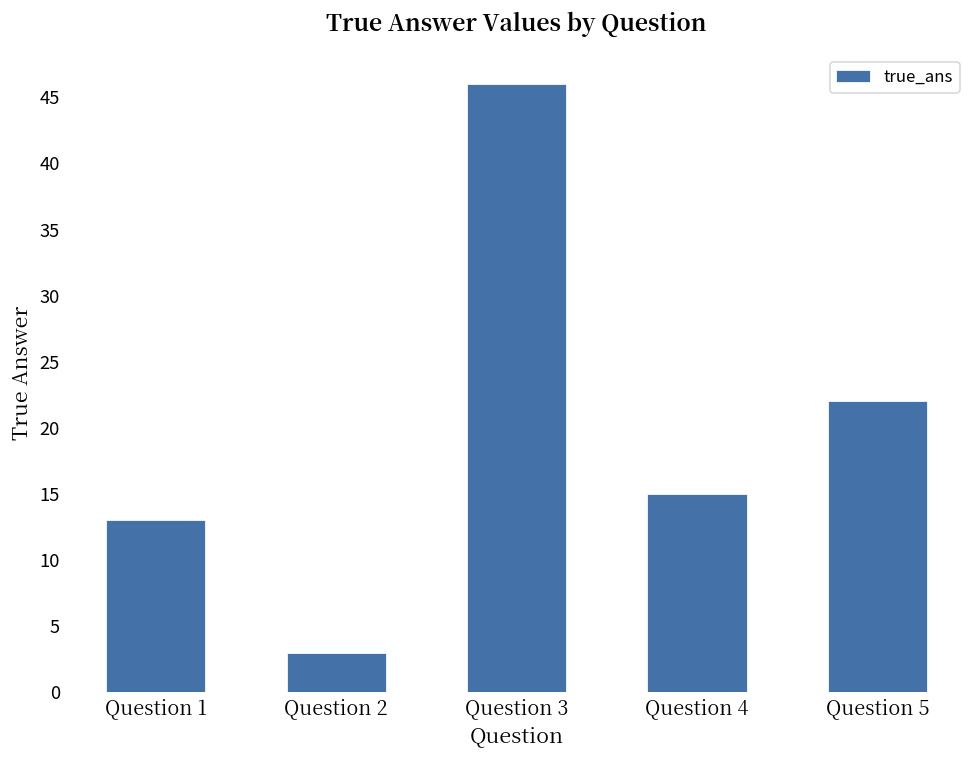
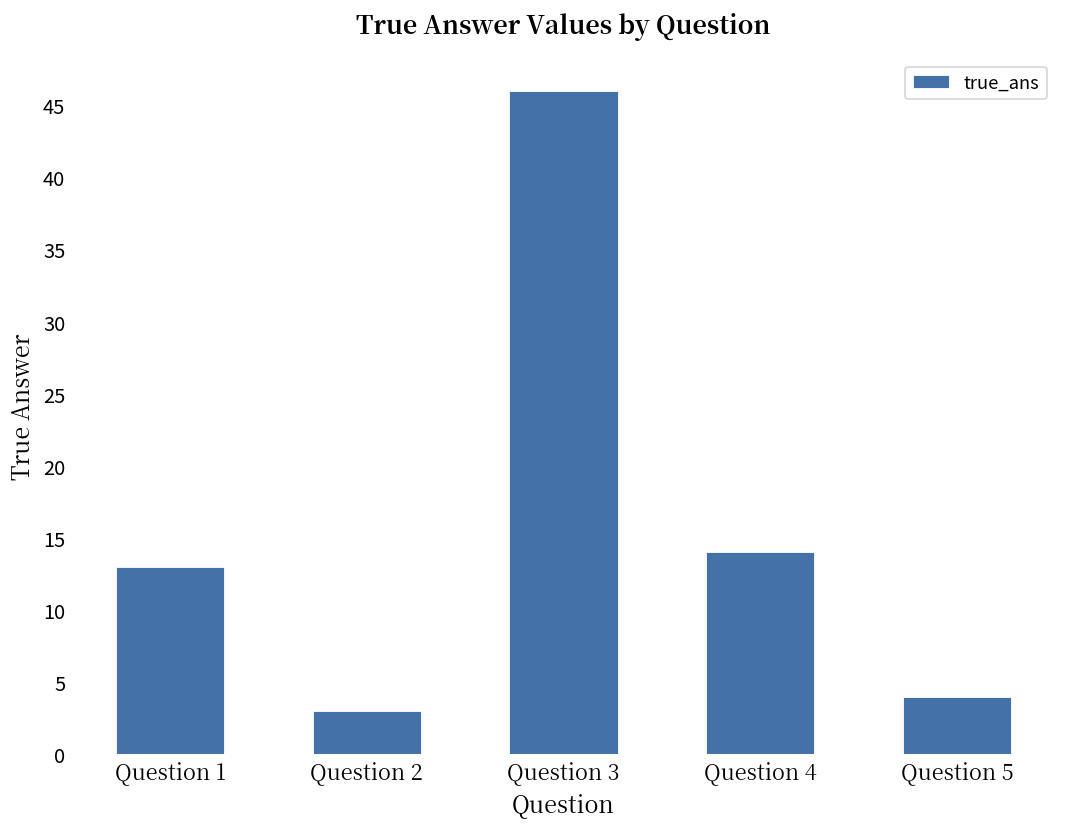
Question 4: 15 -> 14
Question 5: 22 -> 4
